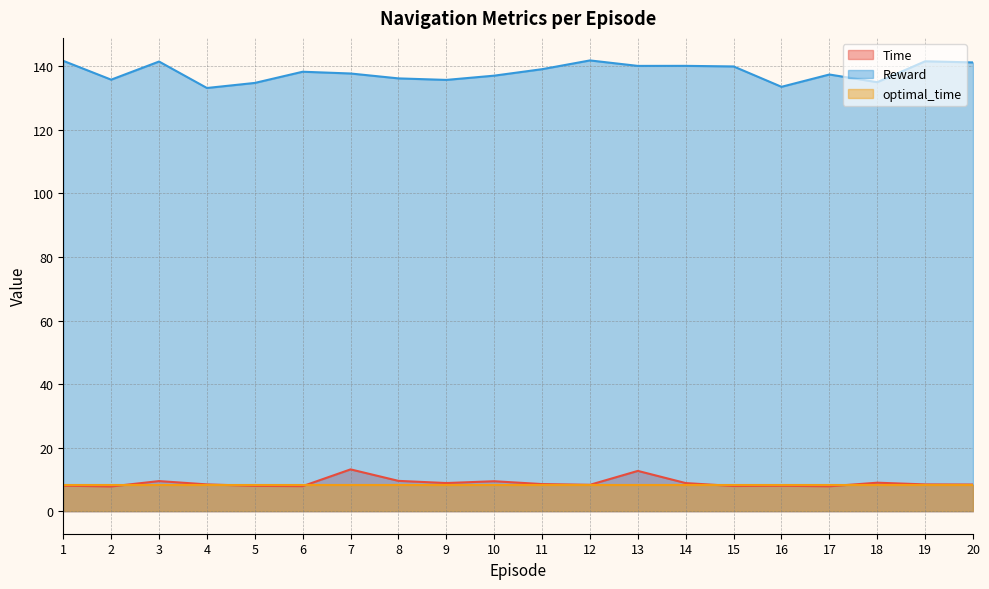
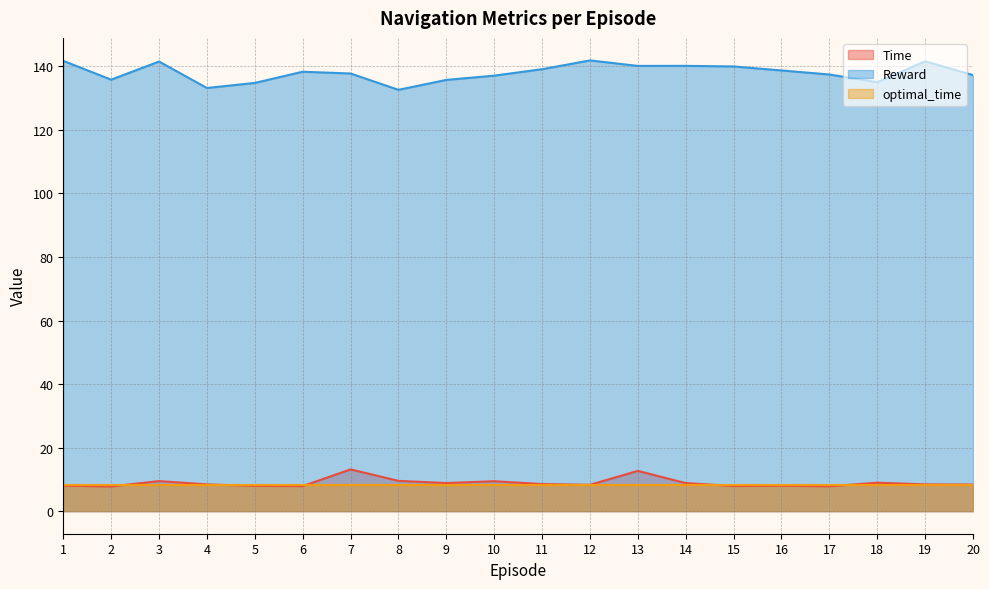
Reward, 8: 136 -> 133
Reward, 16: 134 -> 139
Reward, 20: 141 -> 137
